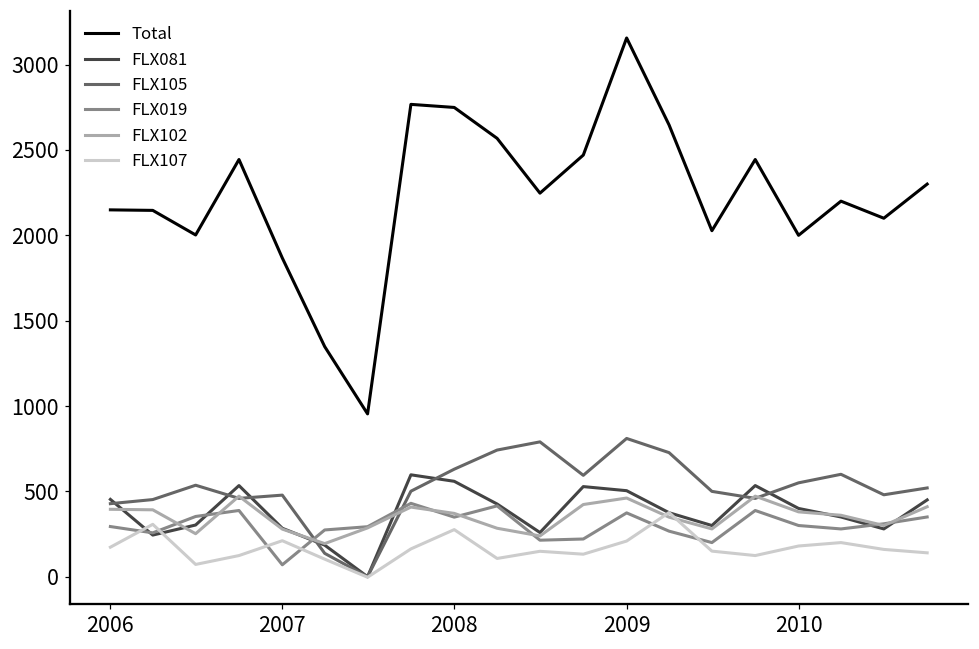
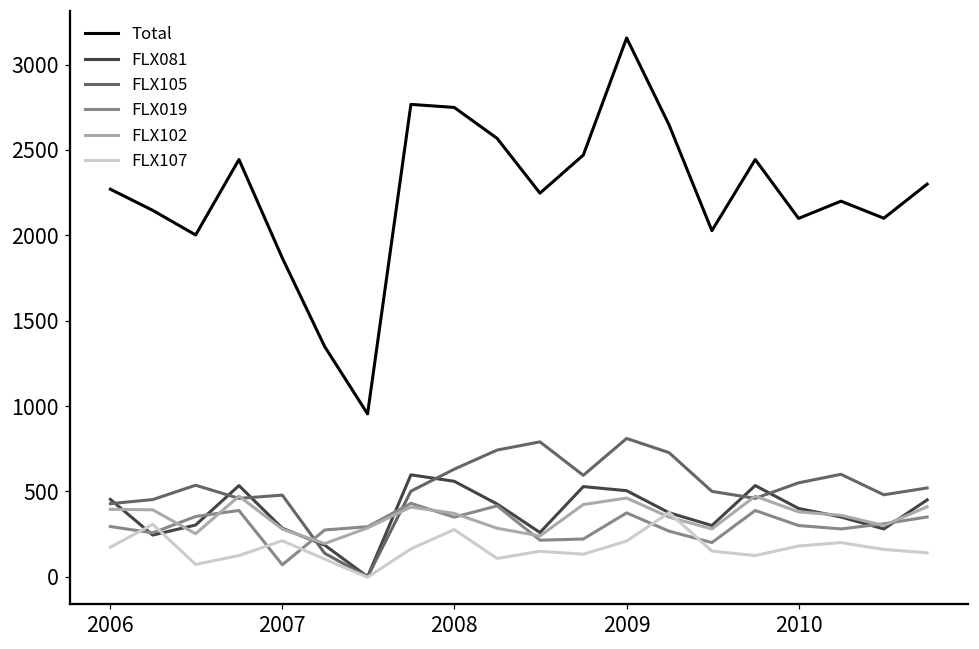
Total, 2006: 2150 -> 2270
Total, 2010: 2000 -> 2100
